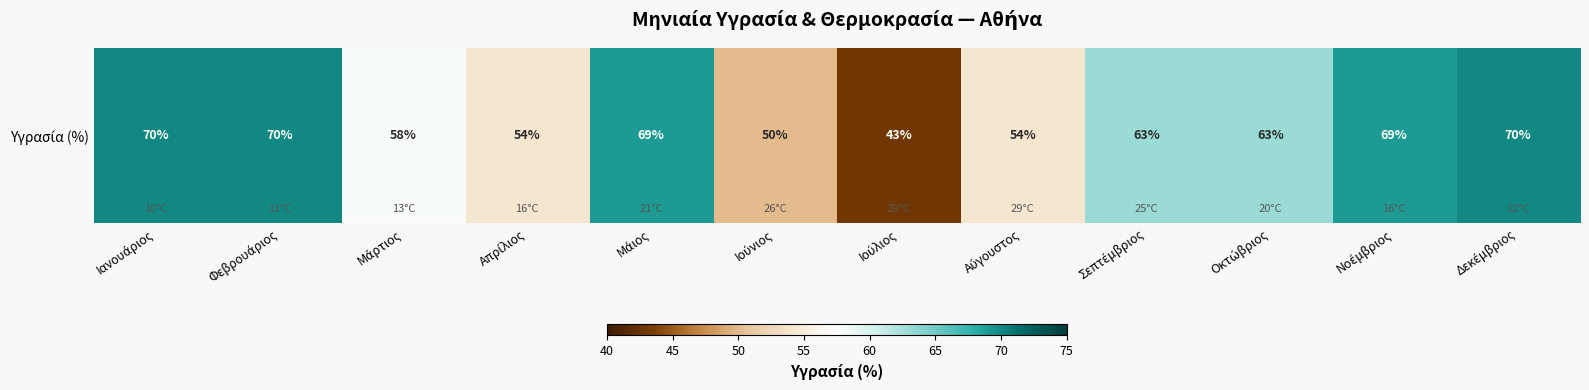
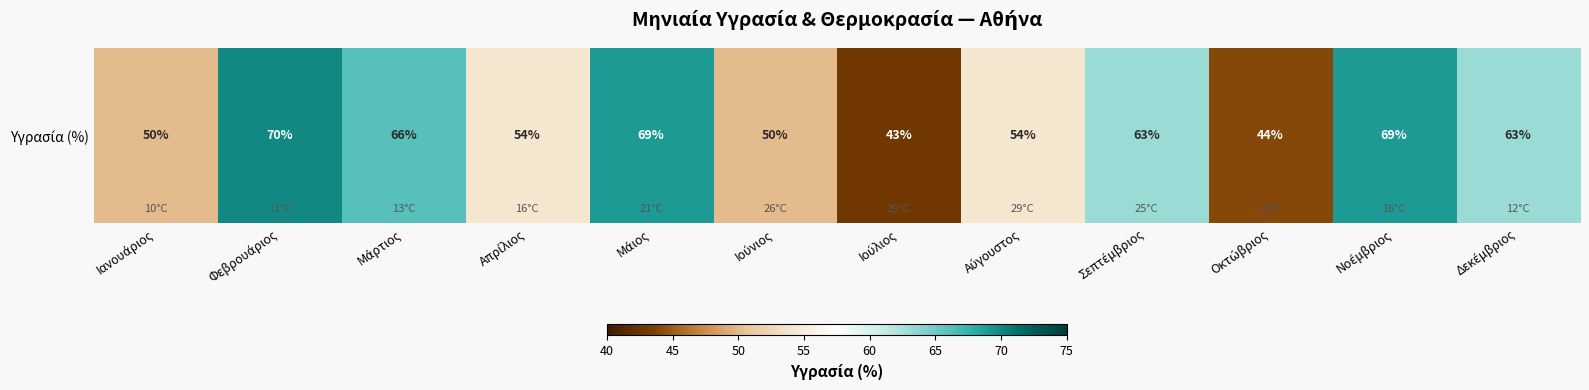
Υγρασία (%), Ιανουάριος: 70% -> 50%
Υγρασία (%), Μάρτιος: 58% -> 66%
Υγρασία (%), Οκτώβριος: 63% -> 44%
Υγρασία (%), Δεκέμβριος: 70% -> 63%
